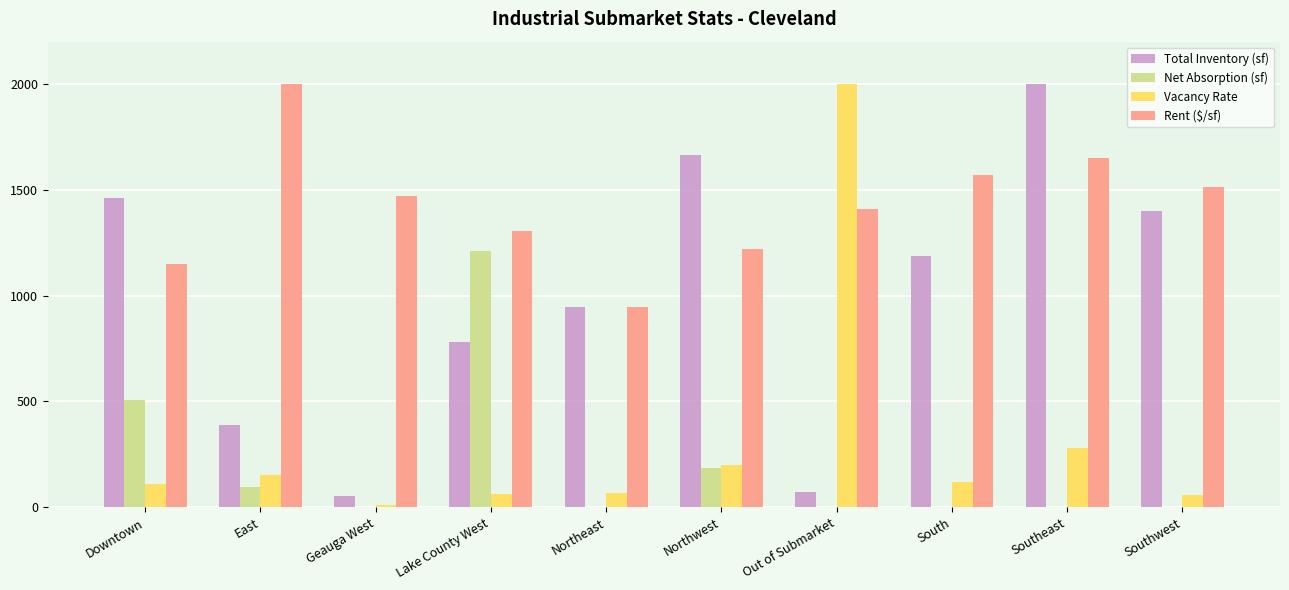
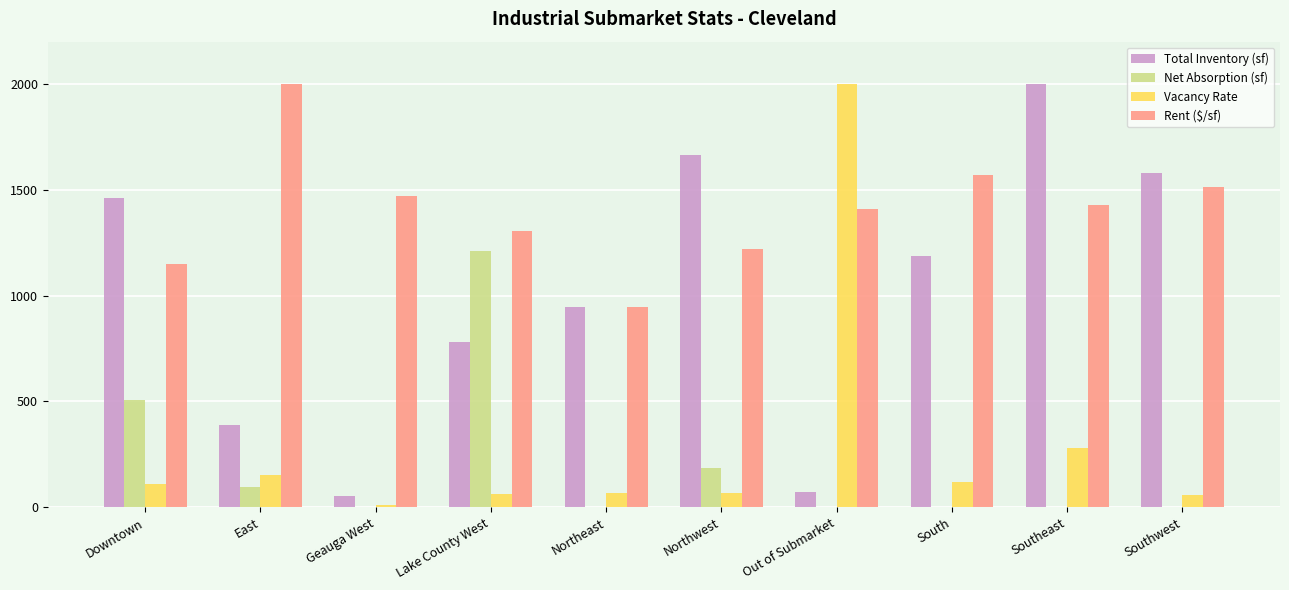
Vacancy Rate, Northwest: 200 -> 70
Rent ($/sf), Southeast: 1650 -> 1430
Total Inventory (sf), Southwest: 1400 -> 1580
